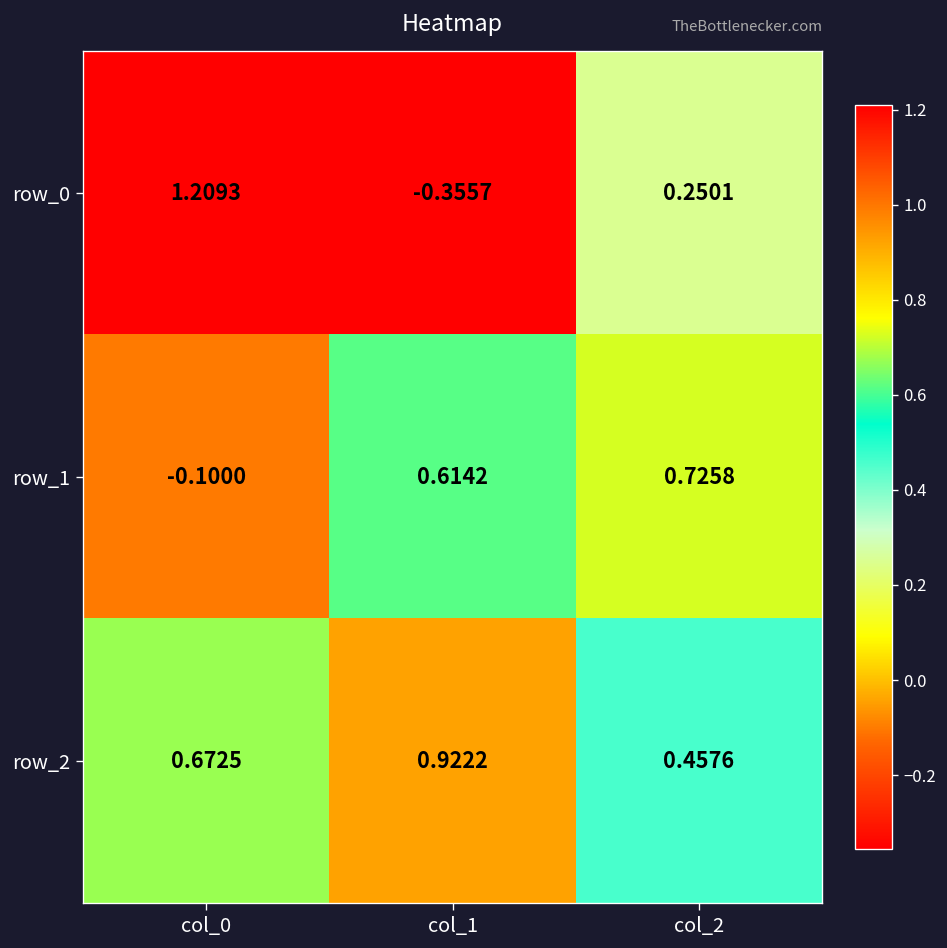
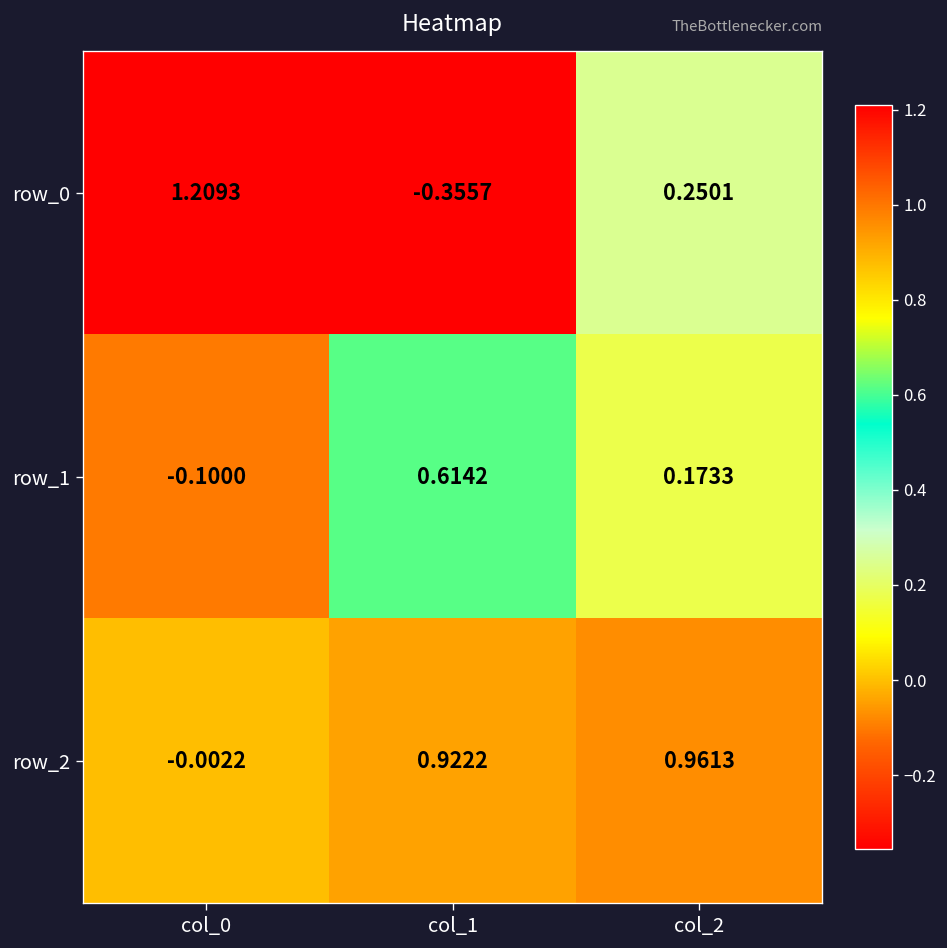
row_1, col_2: 0.7258 -> 0.1733
row_2, col_0: 0.6725 -> -0.0022
row_2, col_2: 0.4576 -> 0.9613
